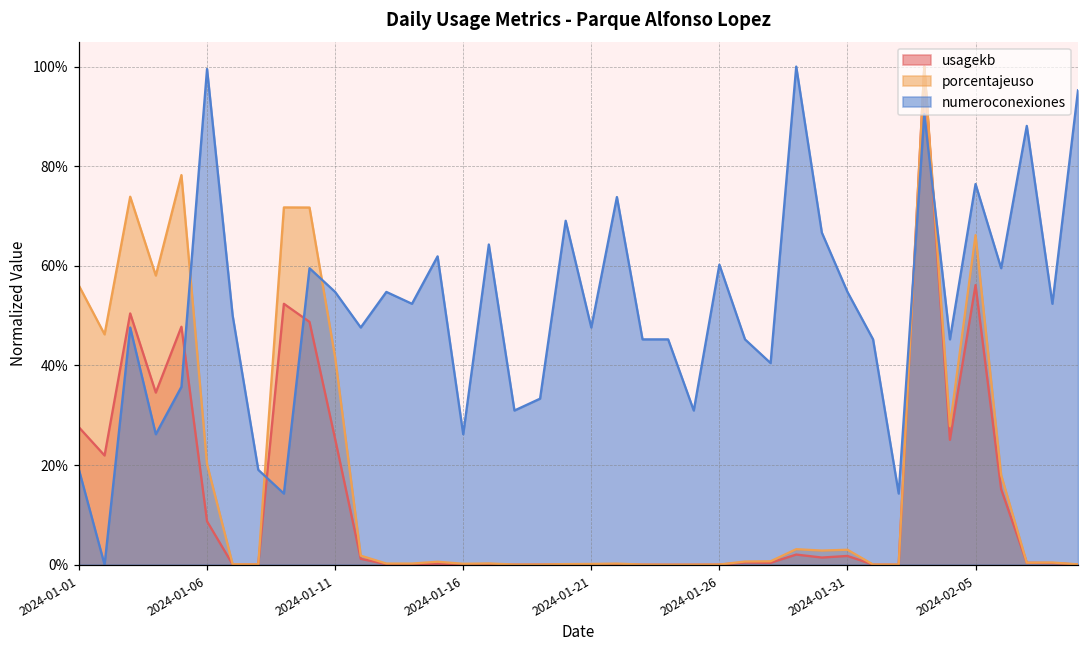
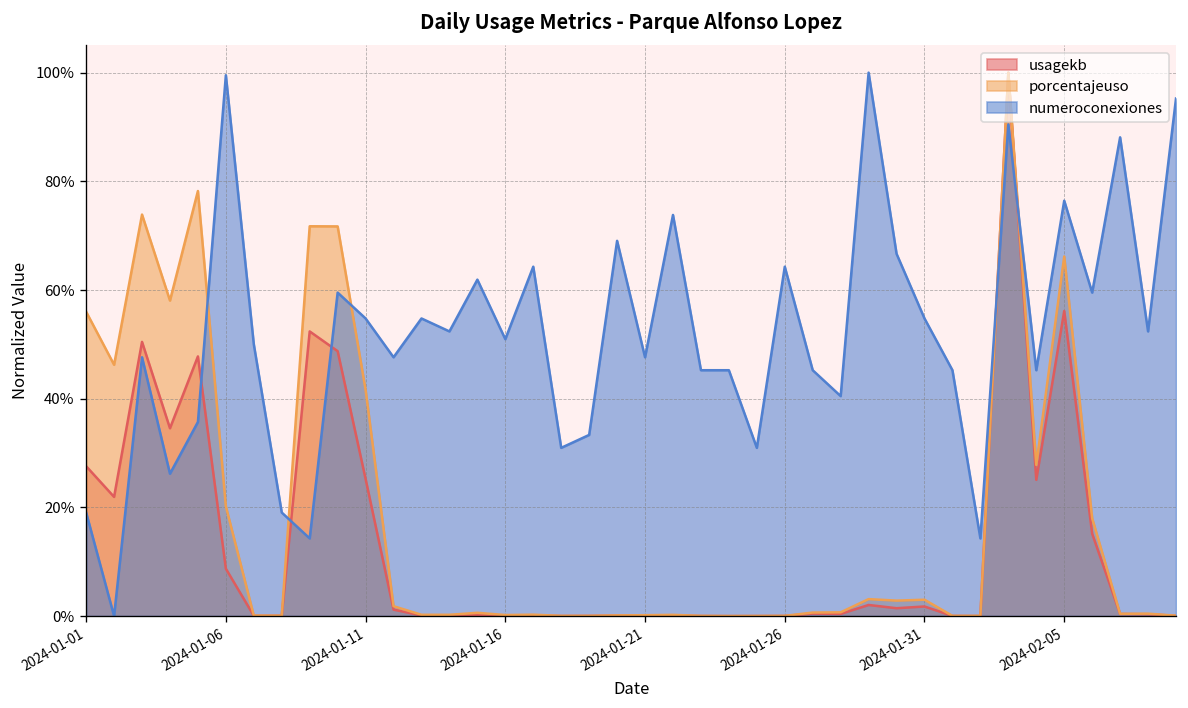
numeroconexiones, 2024-01-16: 26% -> 51%
numeroconexiones, 2024-01-26: 60% -> 64%
